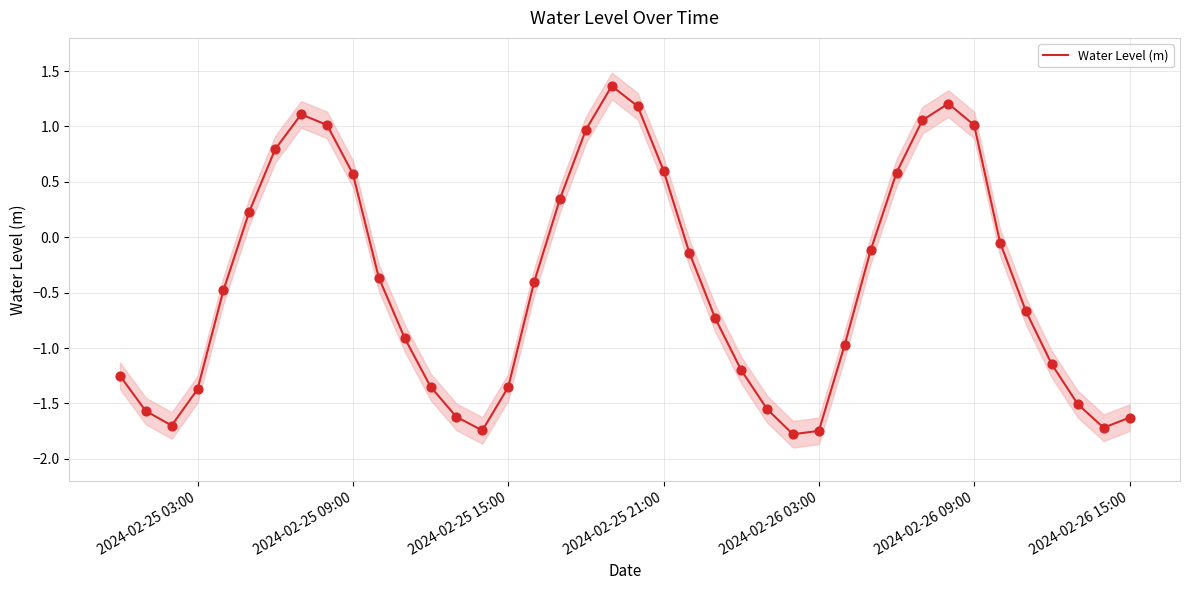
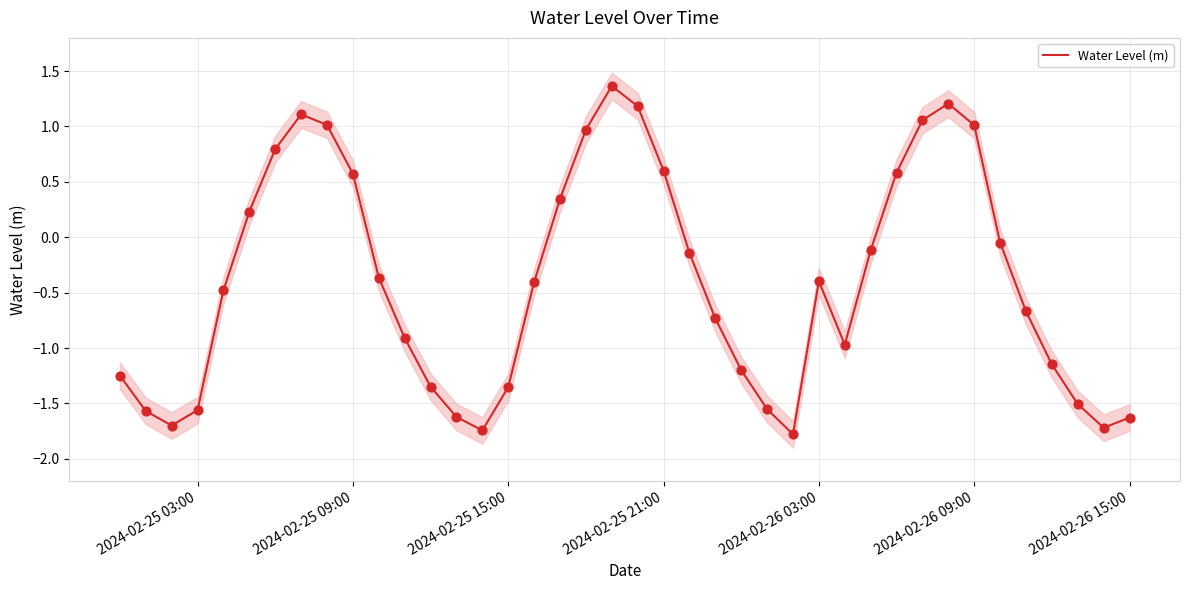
Water Level (m), 2024-02-25 03:00: -1.37 -> -1.56
Water Level (m), 2024-02-26 03:00: -1.75 -> -0.40
